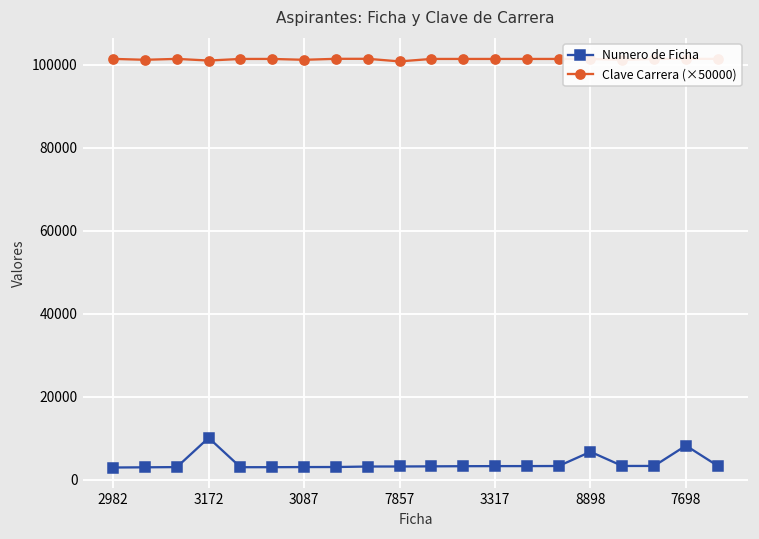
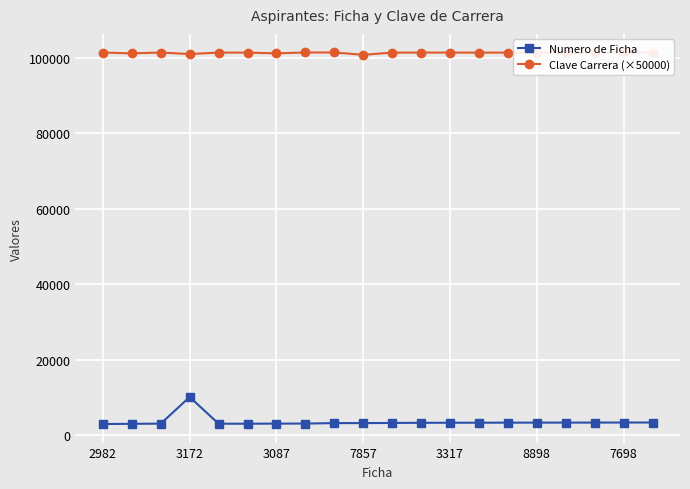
Numero de Ficha, 8898: 7000 -> 3000
Numero de Ficha, 7698: 8000 -> 3000
